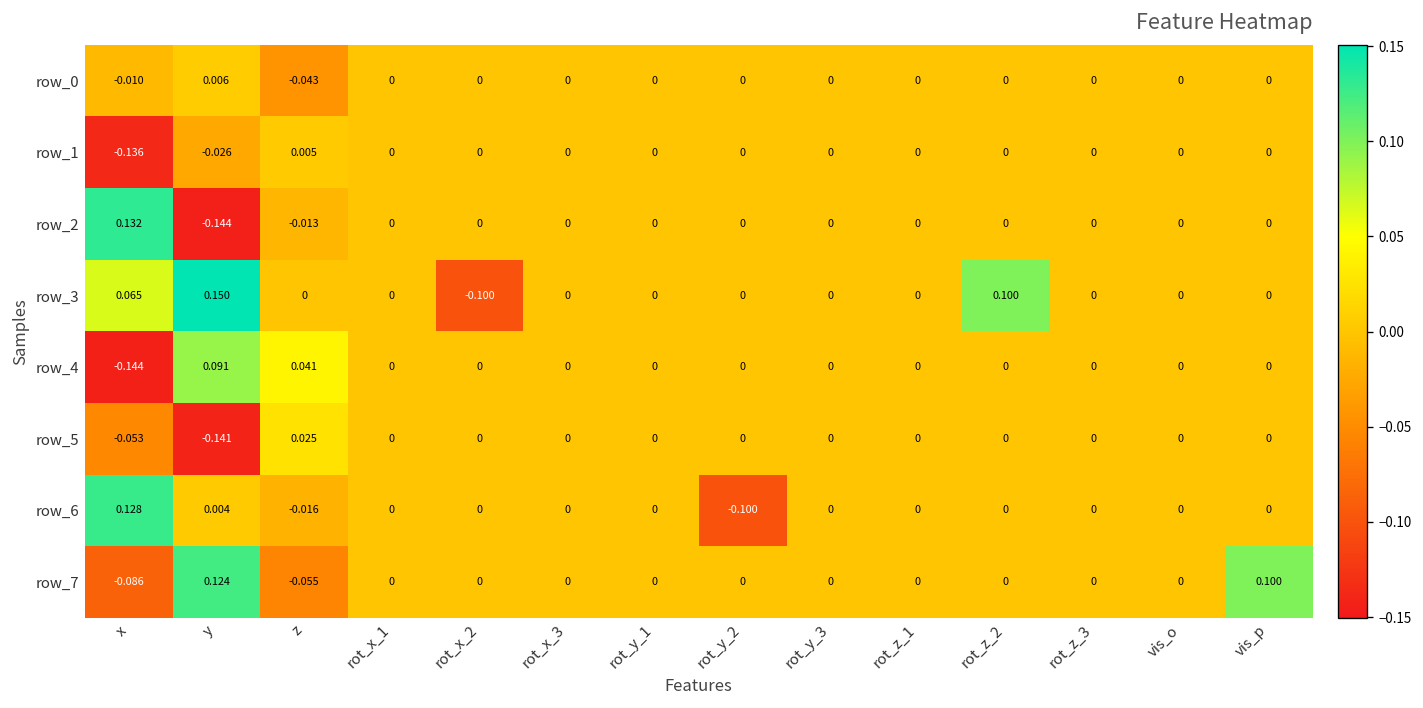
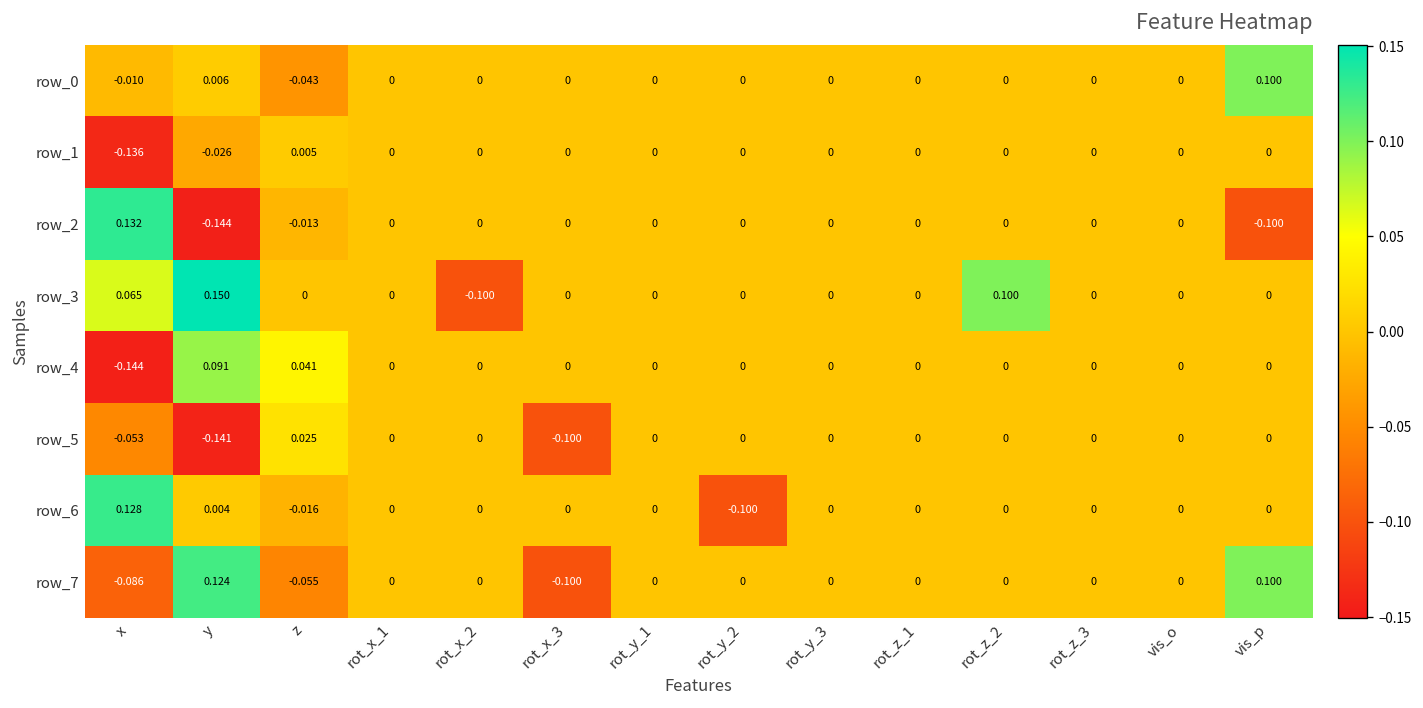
row_0, vis_p: 0 -> 0.100
row_2, vis_p: 0 -> -0.100
row_5, rot_x_3: 0 -> -0.100
row_7, rot_x_3: 0 -> -0.100
